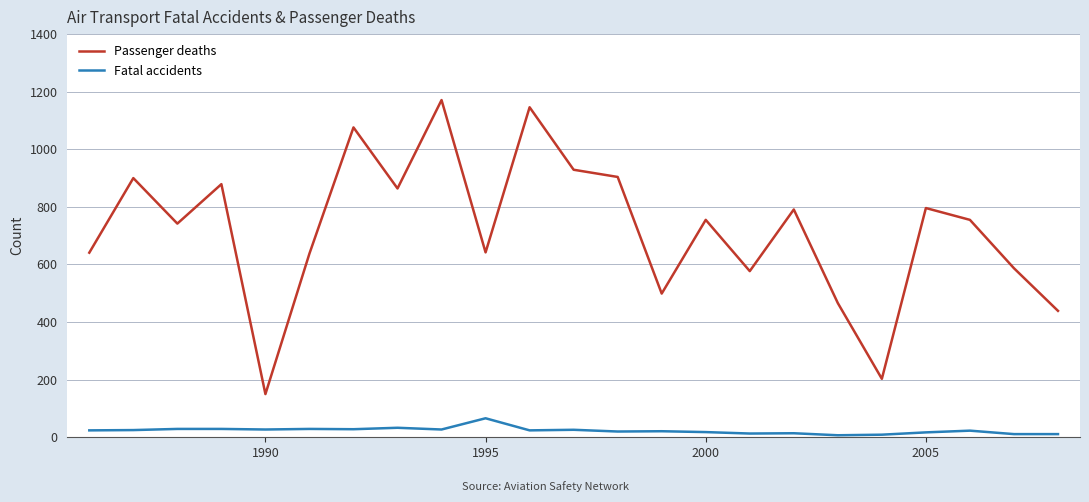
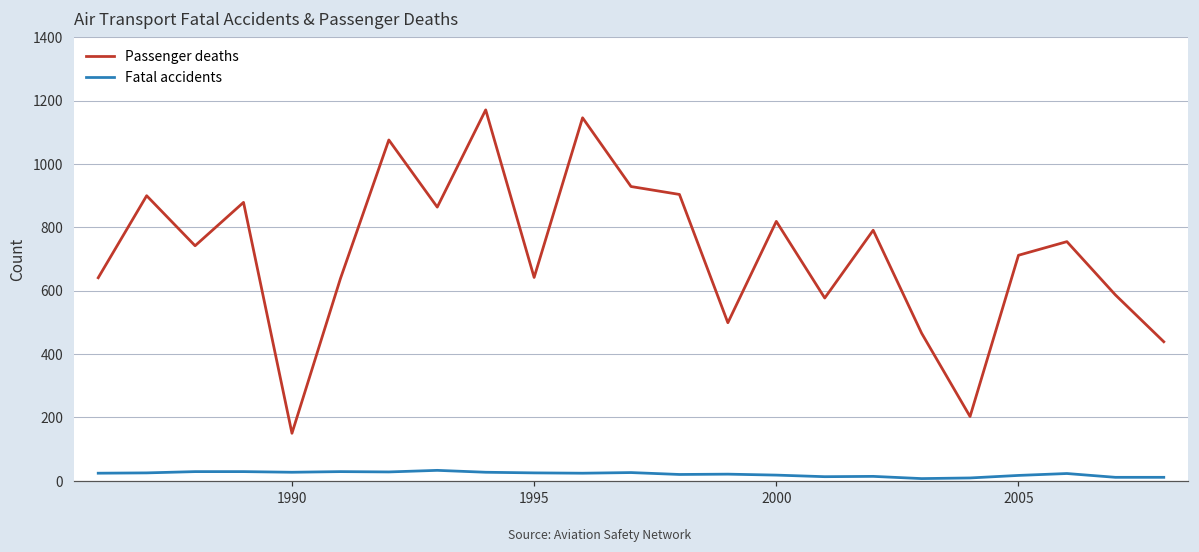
Fatal accidents, 1995: 70 -> 30
Passenger deaths, 2000: 760 -> 820
Passenger deaths, 2005: 800 -> 710
